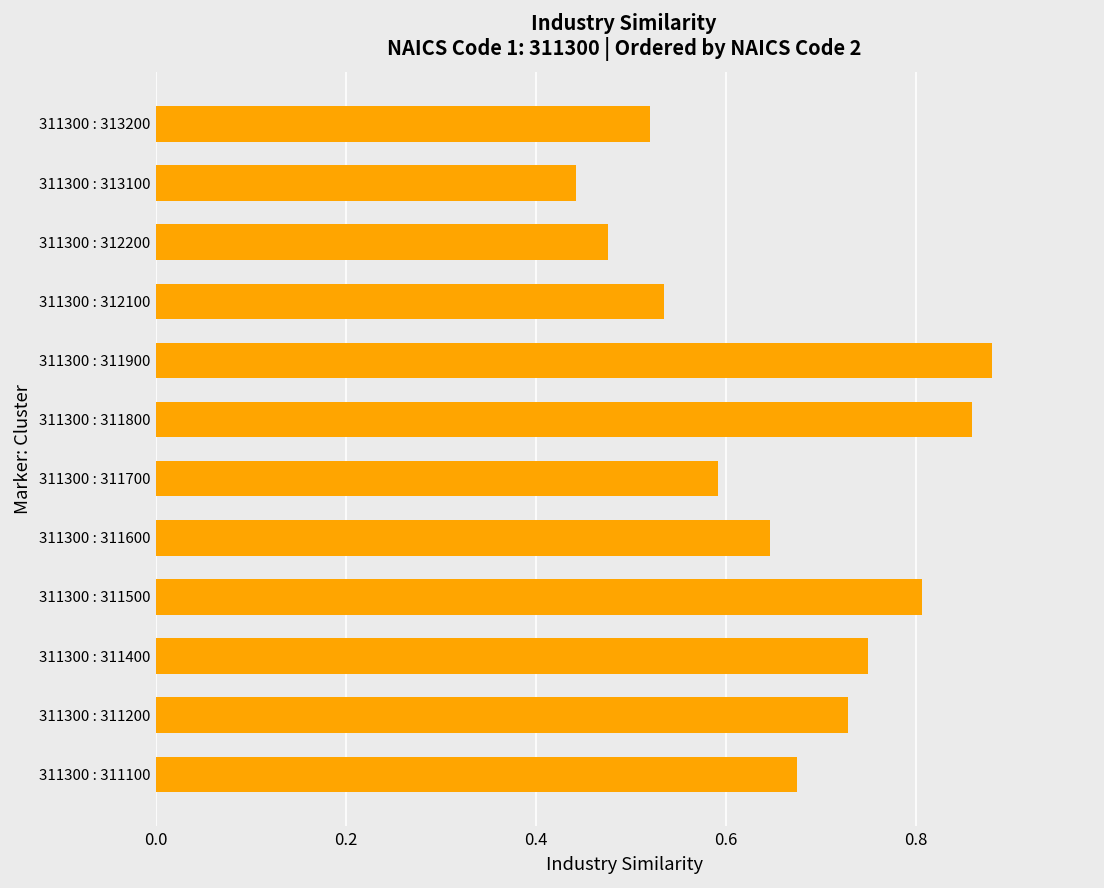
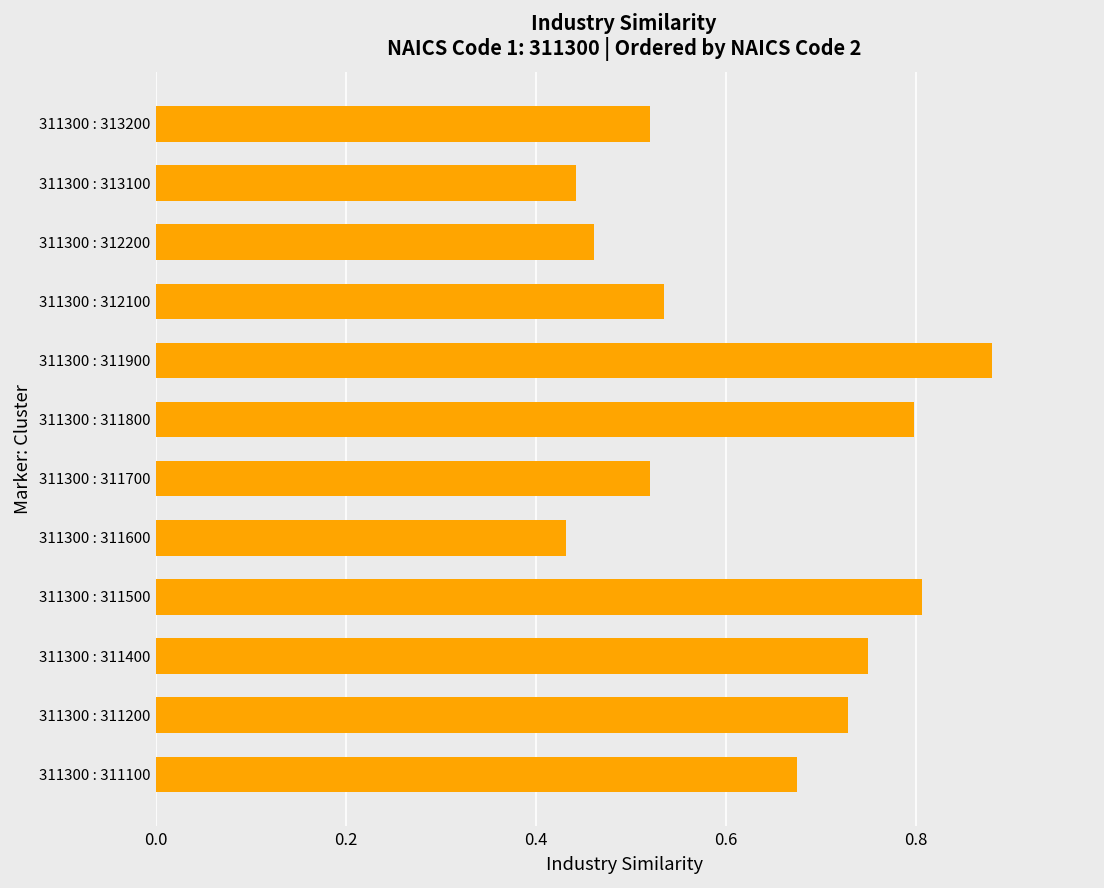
311300 : 312200: 0.48 -> 0.46
311300 : 311800: 0.86 -> 0.80
311300 : 311700: 0.59 -> 0.52
311300 : 311600: 0.65 -> 0.43
